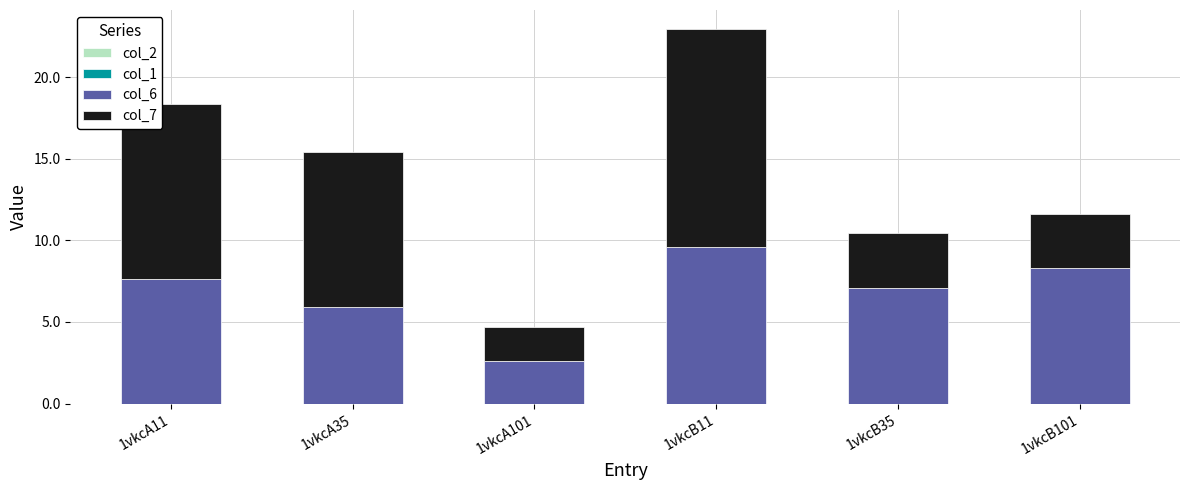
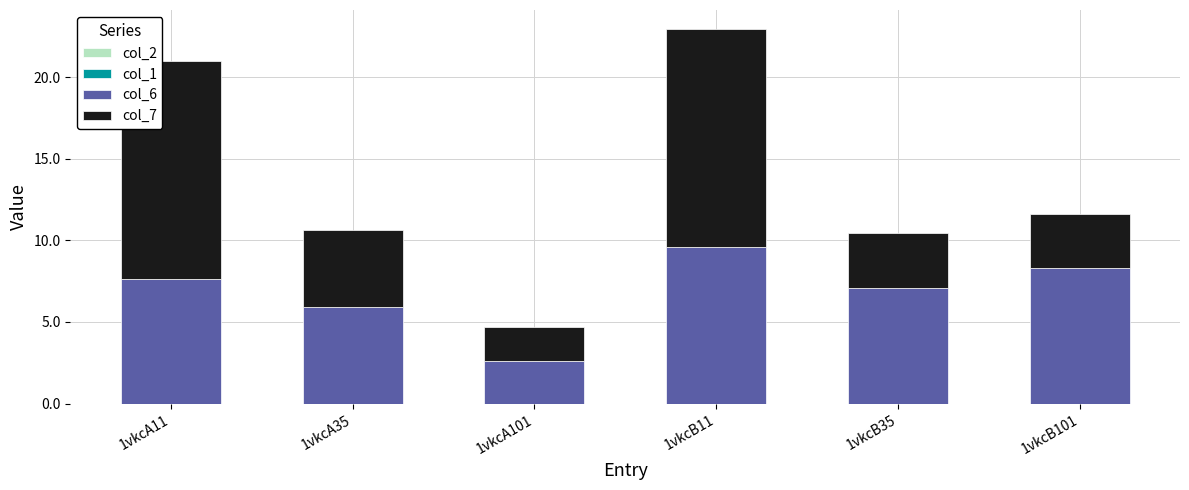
col_7, 1vkcA11: 10.7 -> 13.3
col_7, 1vkcA35: 9.5 -> 4.7
